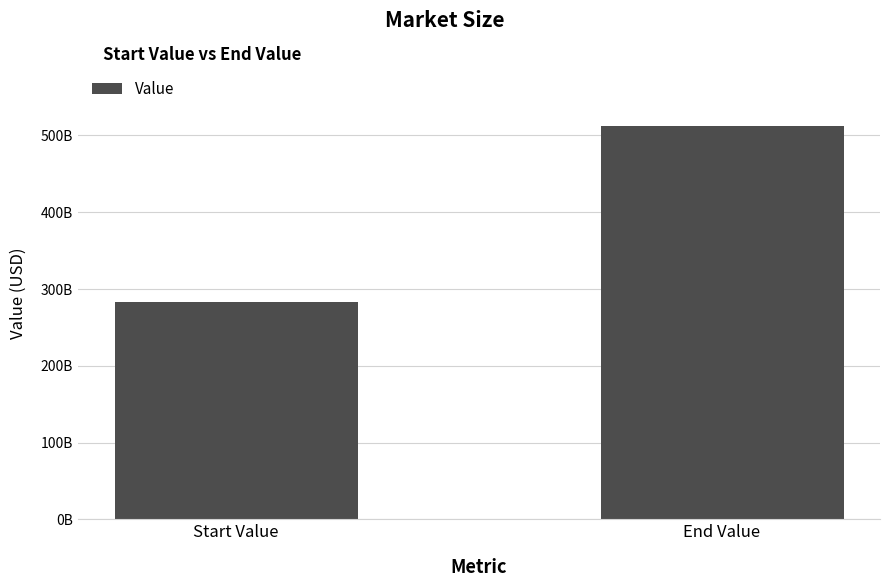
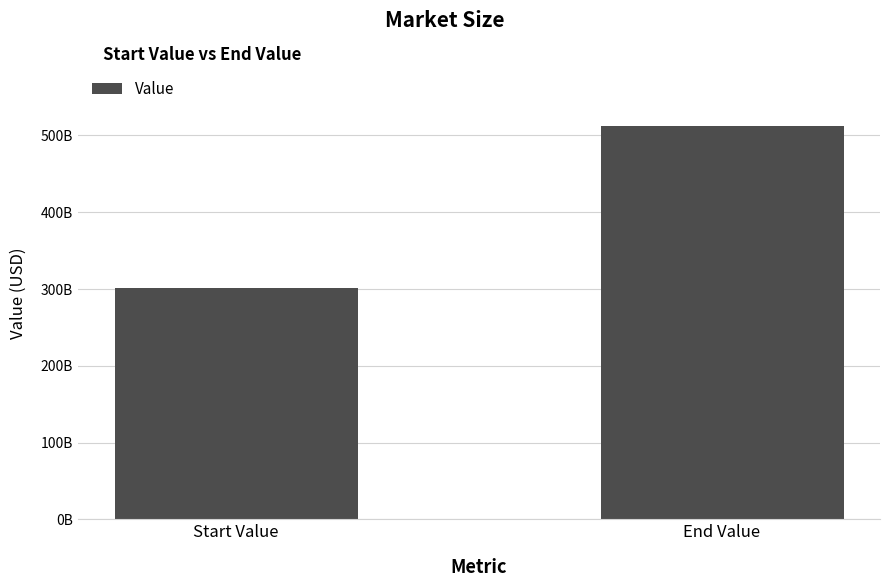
Start Value: 280000000000 -> 300000000000
